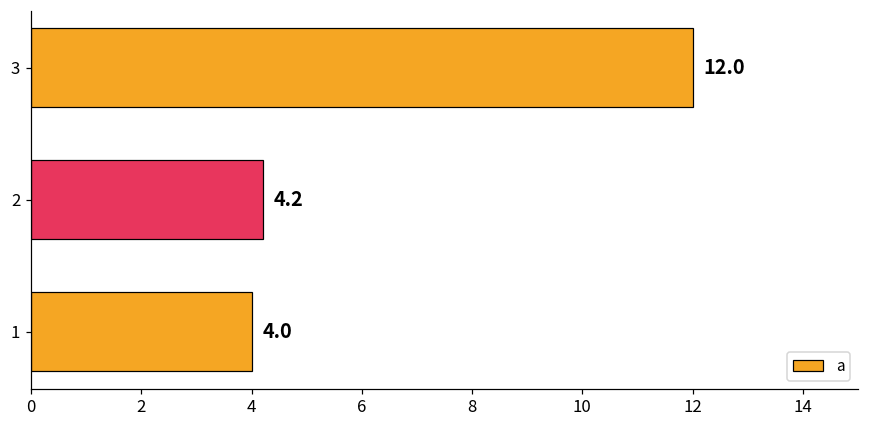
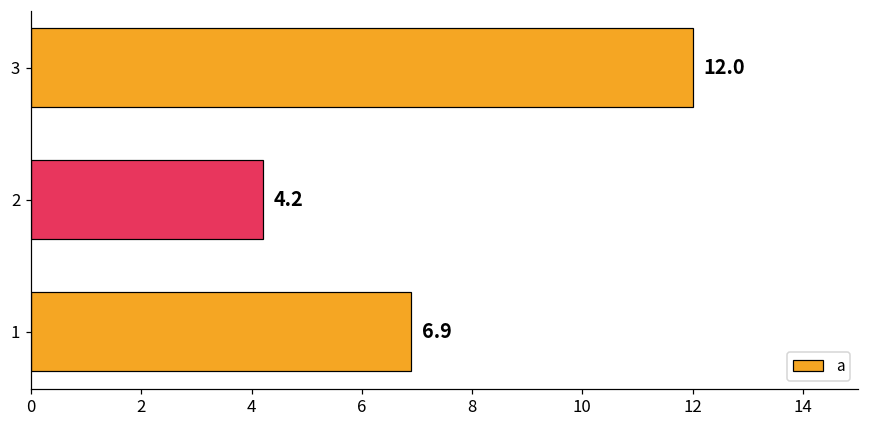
1: 4.0 -> 6.9
